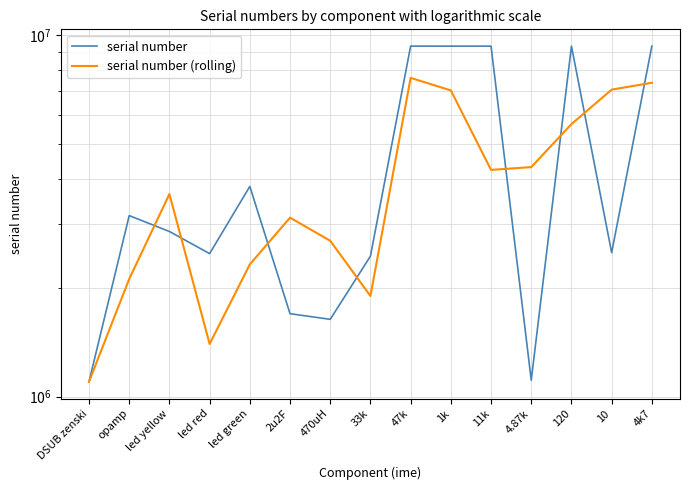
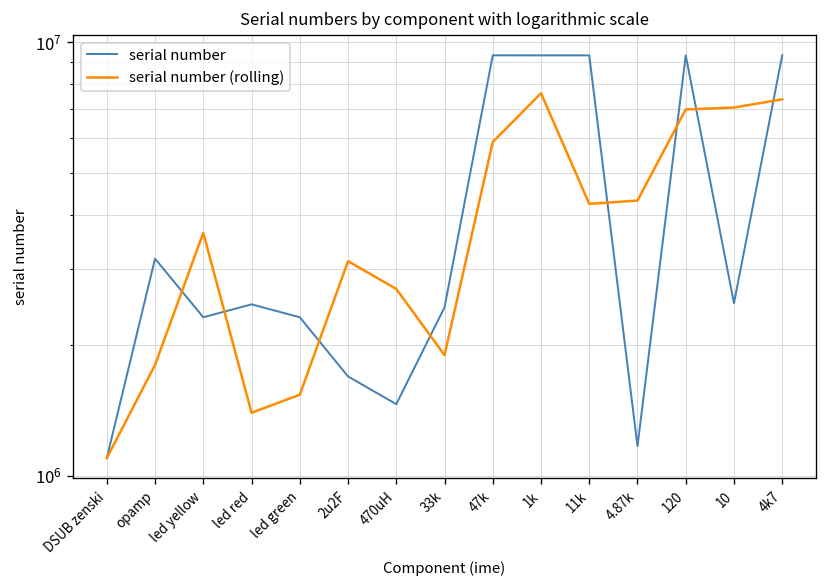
serial number (rolling), opamp: 2100000 -> 1800000
serial number, led yellow: 2900000 -> 2300000
serial number, led green: 3800000 -> 2300000
serial number (rolling), led green: 2300000 -> 1540000
serial number, 470uH: 1600000 -> 1460000
serial number (rolling), 47k: 7600000 -> 5900000
serial number (rolling), 1k: 7000000 -> 7600000
serial number, 4.87k: 1110000 -> 1170000
serial number (rolling), 120: 5700000 -> 7000000
